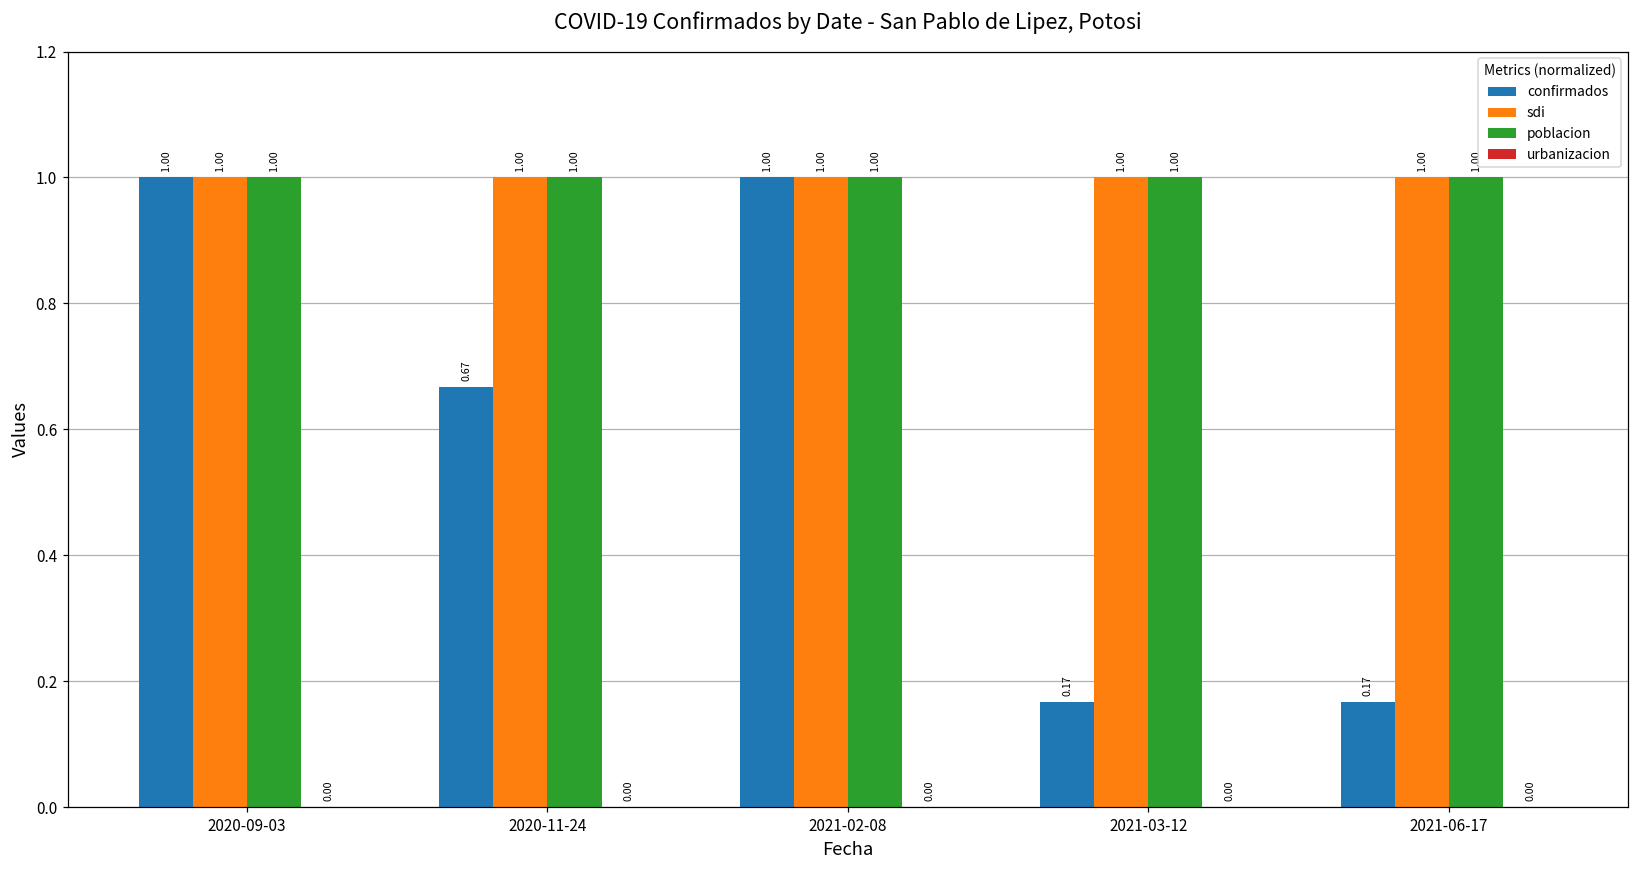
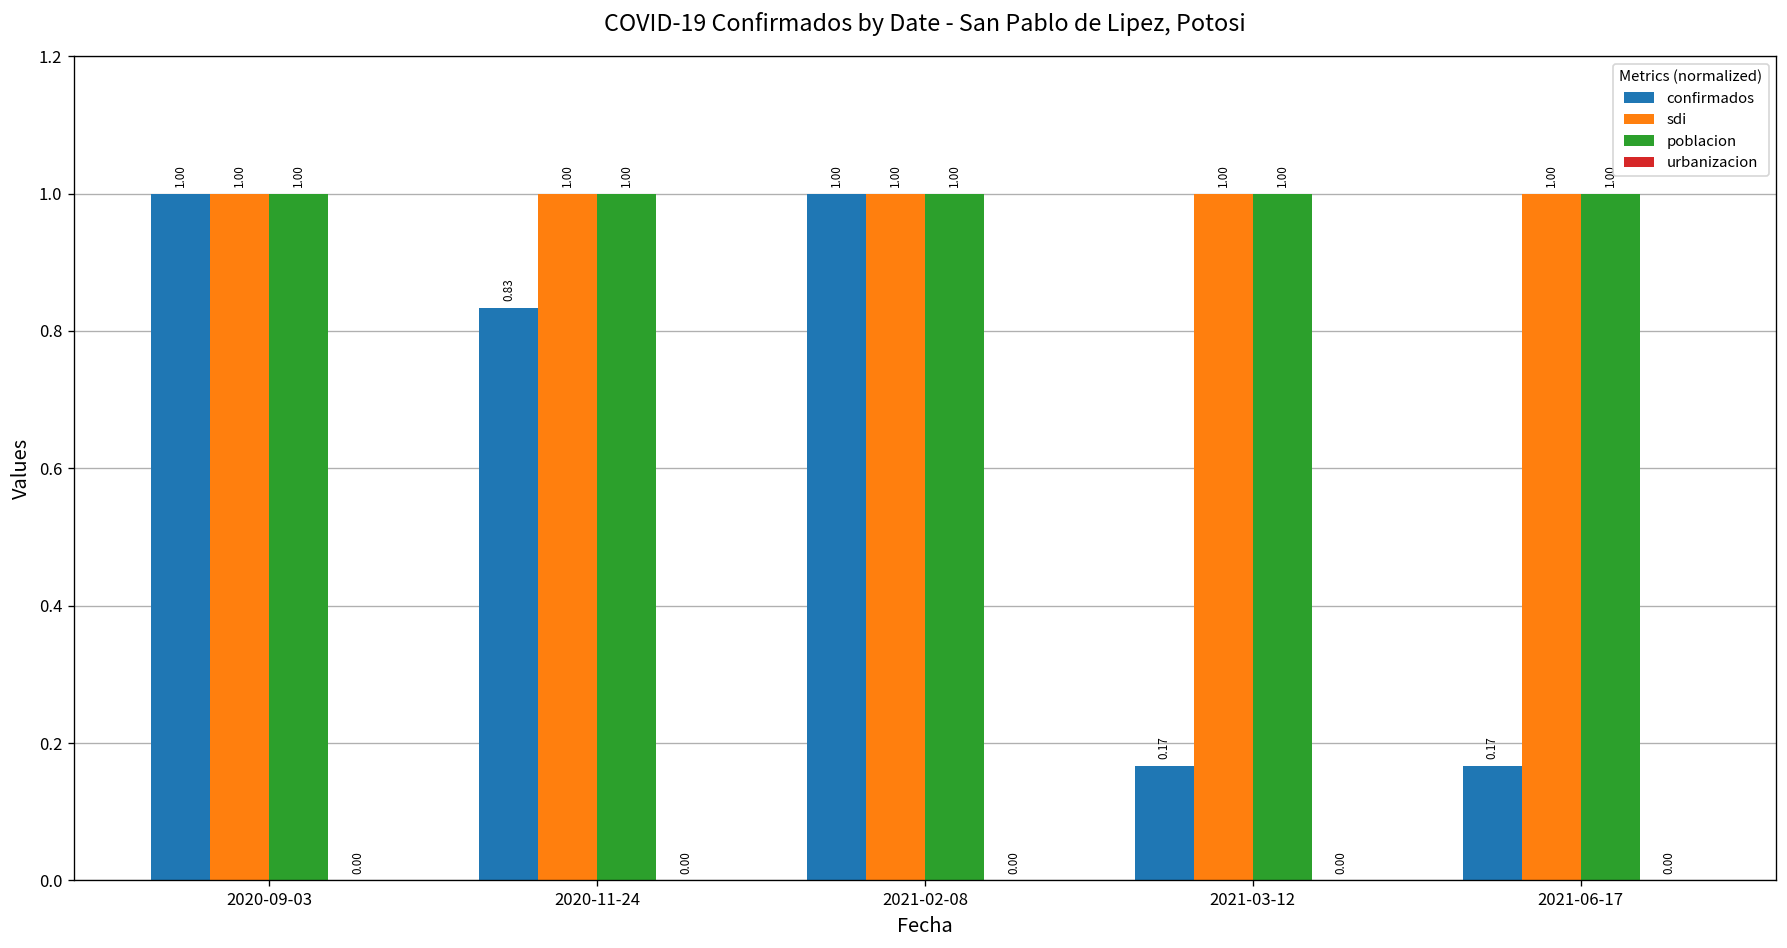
confirmados, 2020-11-24: 0.67 -> 0.83
